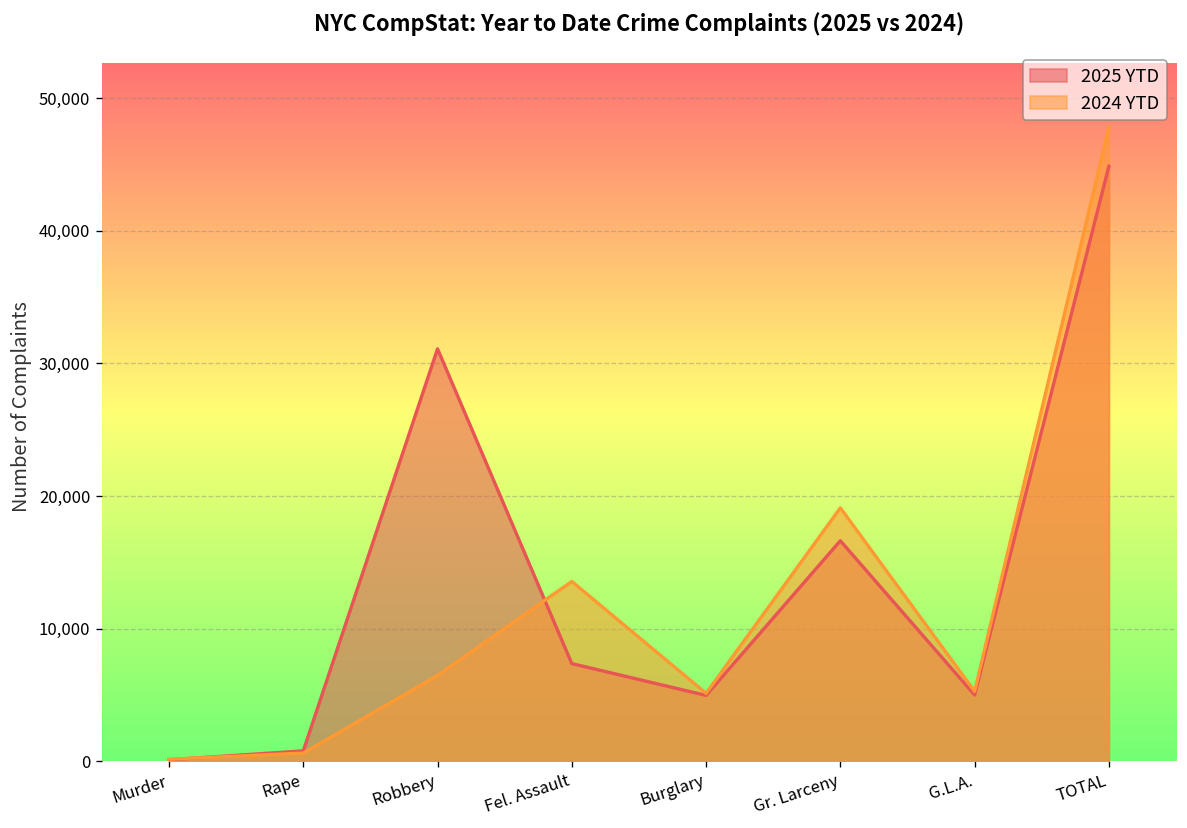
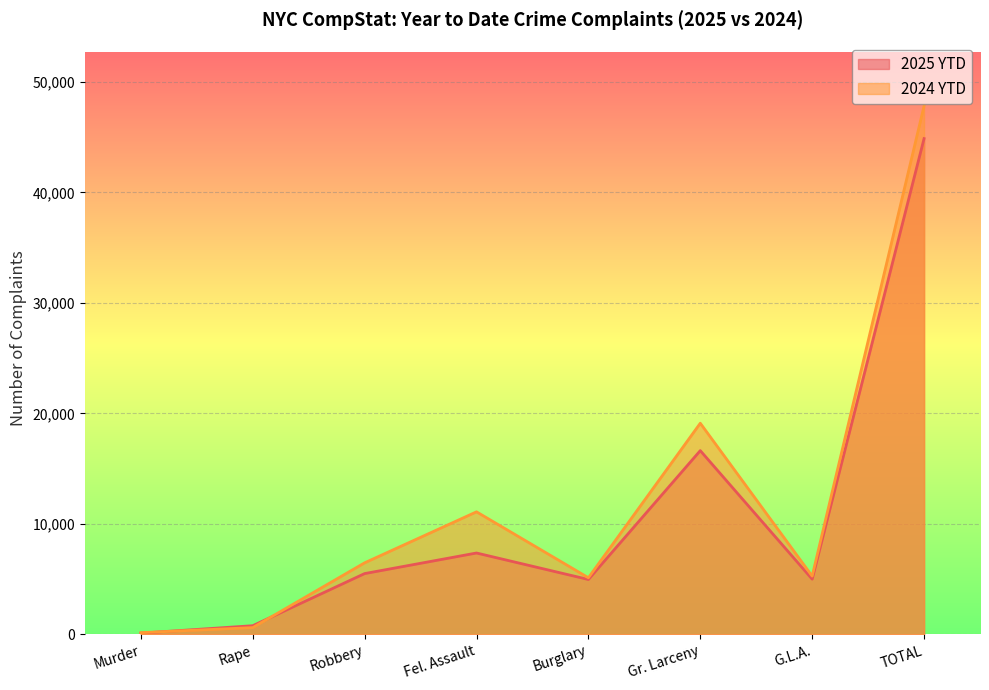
2025 YTD, Robbery: 31,100 -> 5,500
2024 YTD, Fel. Assault: 13,600 -> 11,100
